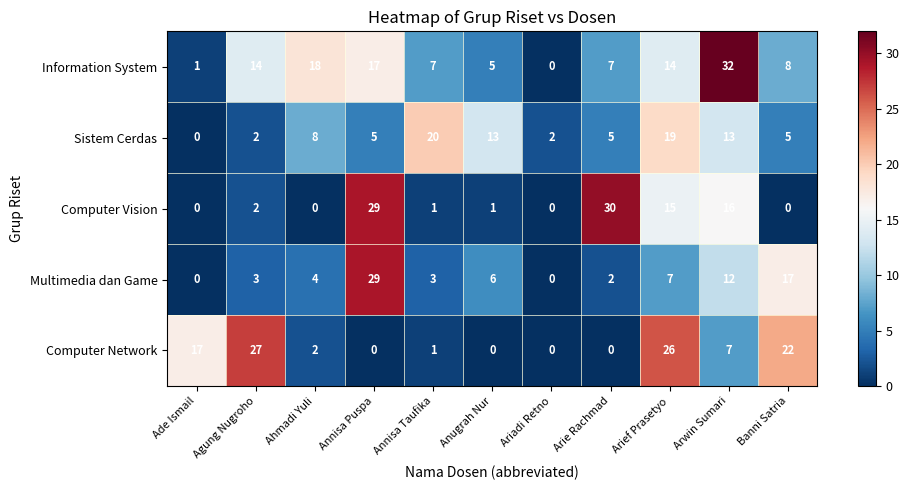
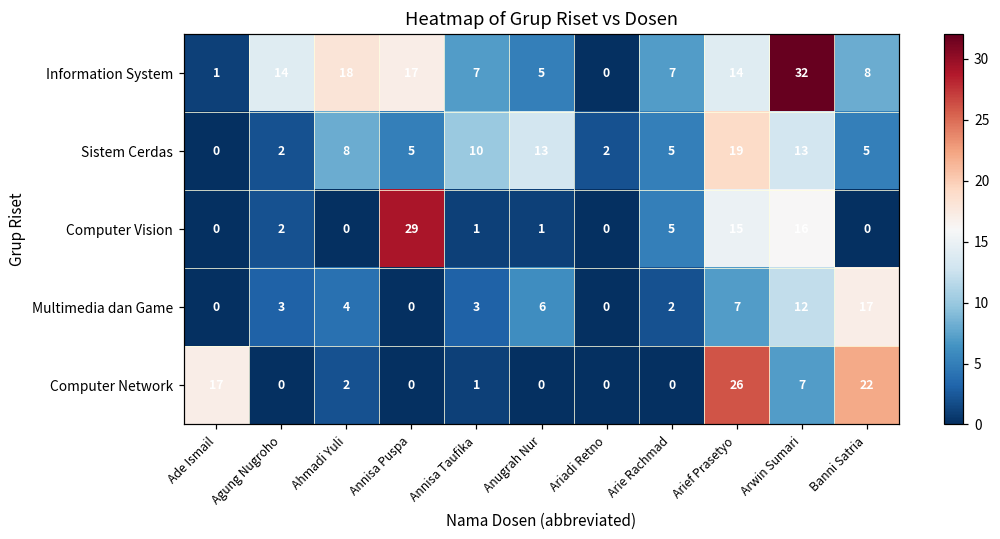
Sistem Cerdas, Annisa Taufika: 20 -> 10
Computer Vision, Arie Rachmad: 30 -> 5
Multimedia dan Game, Annisa Puspa: 29 -> 0
Computer Network, Agung Nugroho: 27 -> 0
